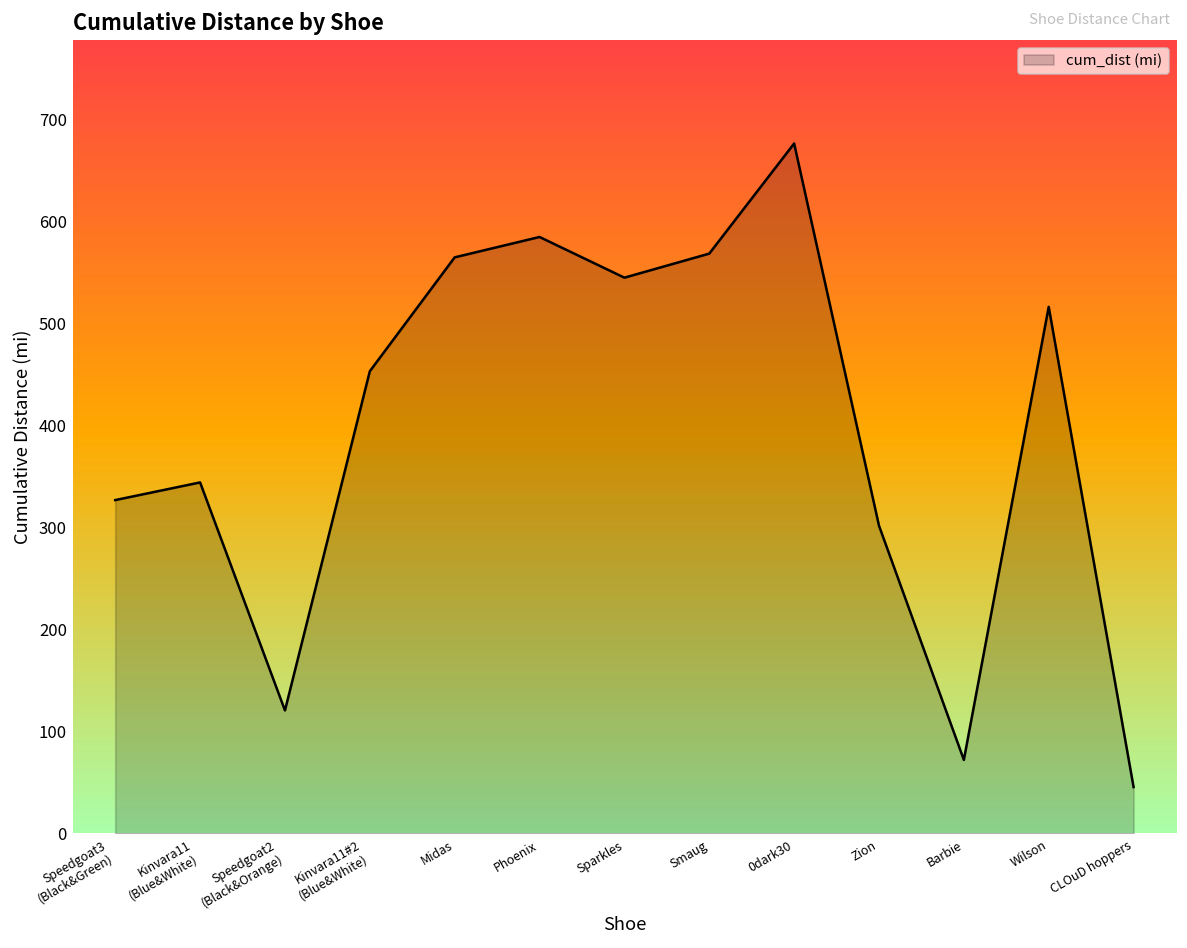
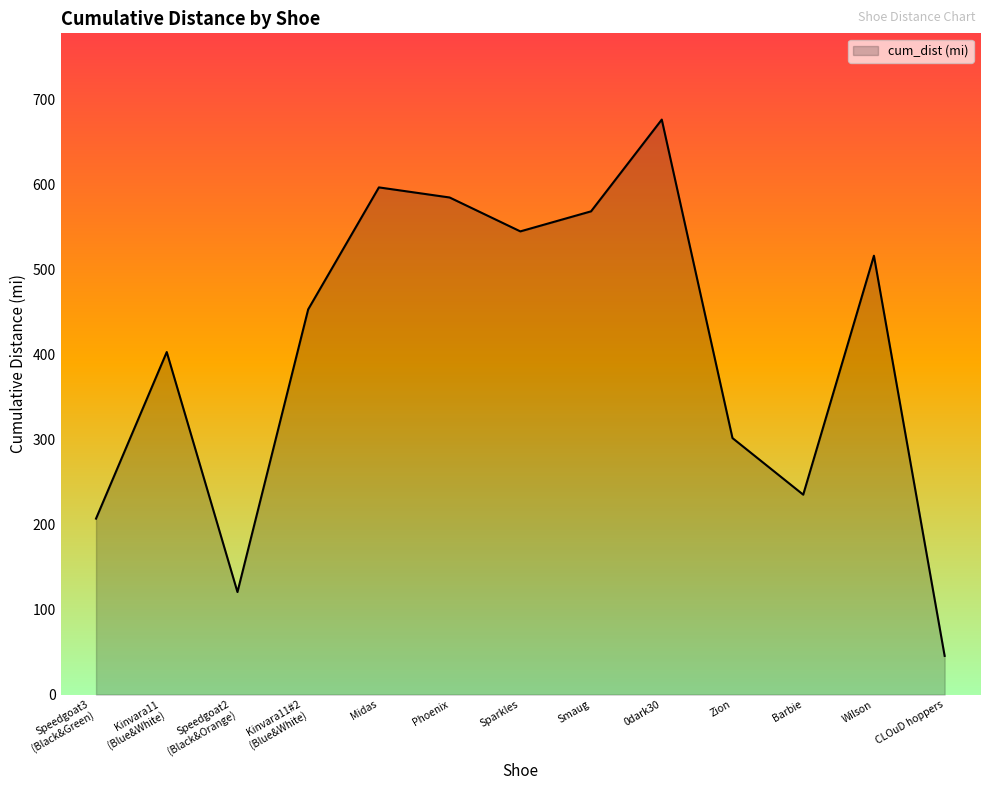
Speedgoat3 (Black&Green): 330 -> 210
Kinvara11 (Blue&White): 340 -> 400
Midas: 570 -> 600
Barbie: 70 -> 240
